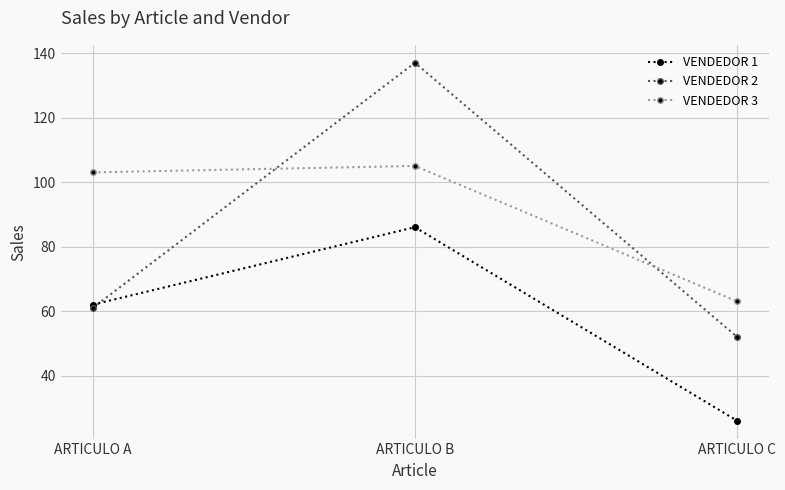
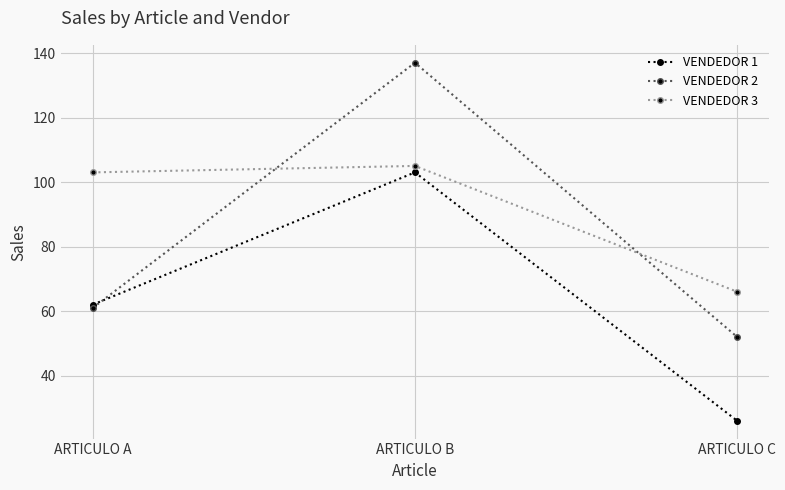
VENDEDOR 1, ARTICULO B: 86 -> 103
VENDEDOR 3, ARTICULO C: 63 -> 66
